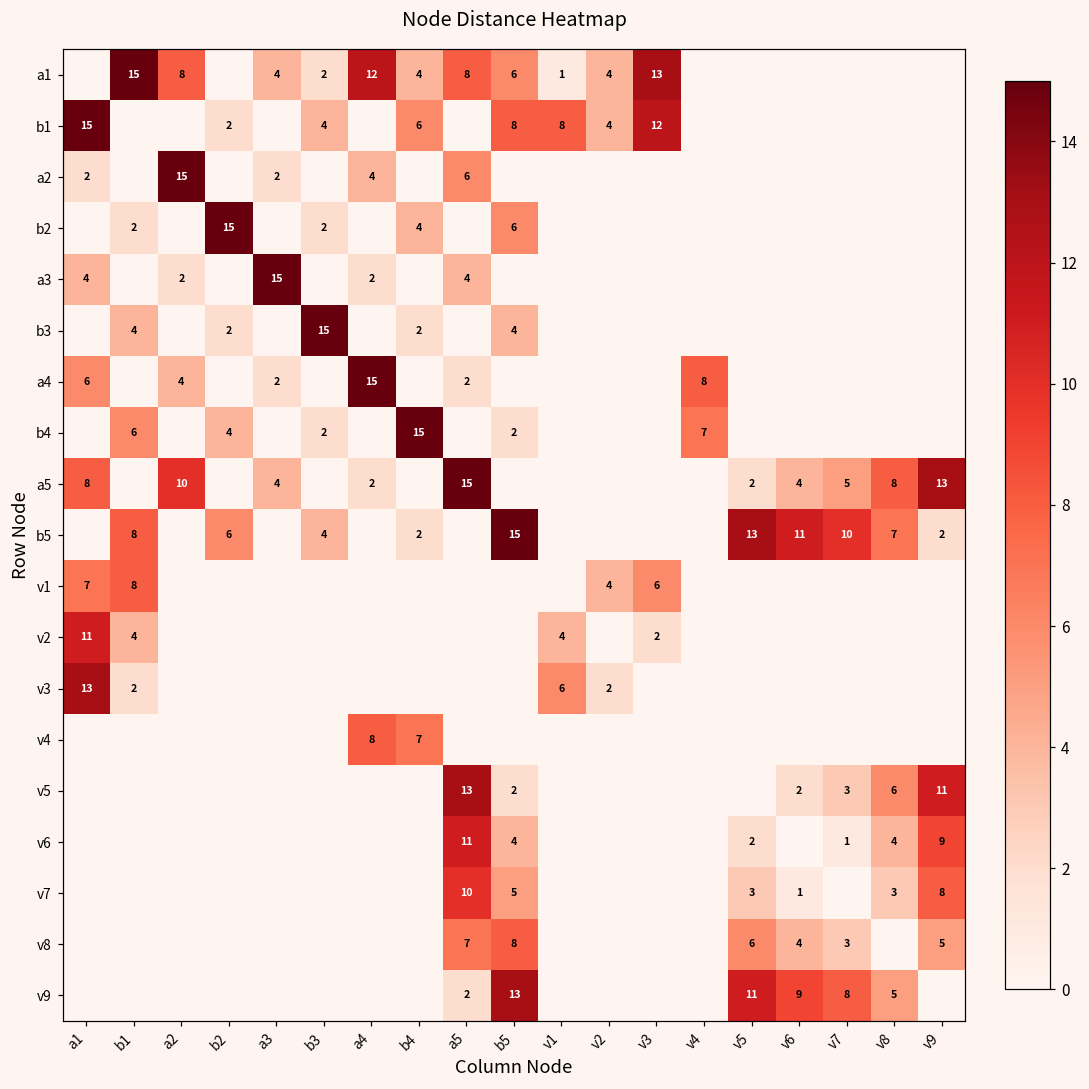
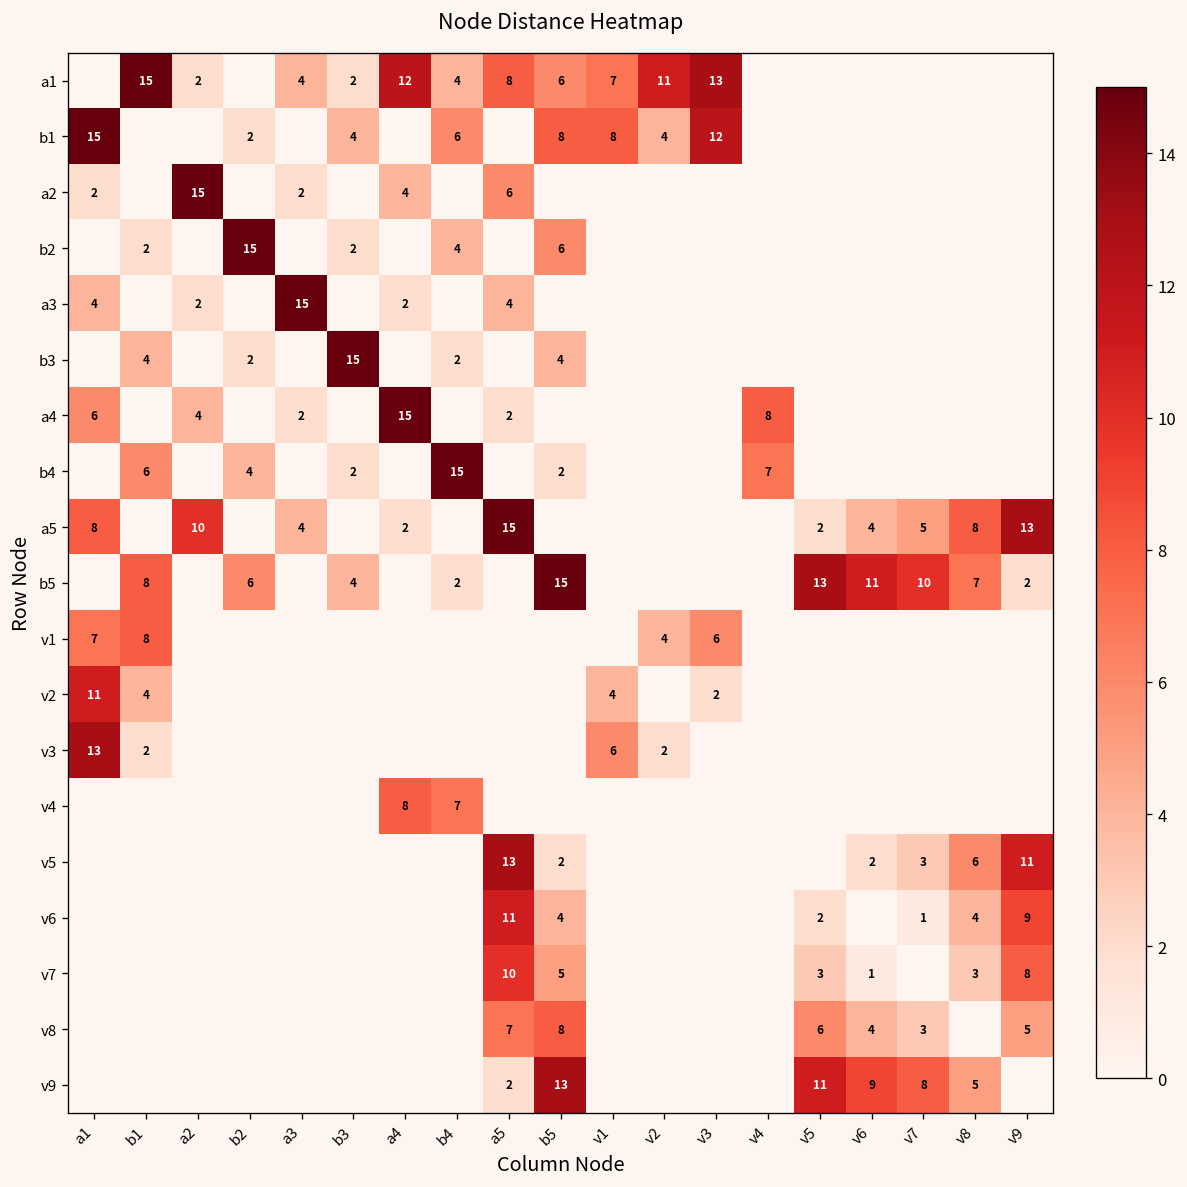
a1, a2: 8 -> 2
a1, v1: 1 -> 7
a1, v2: 4 -> 11
